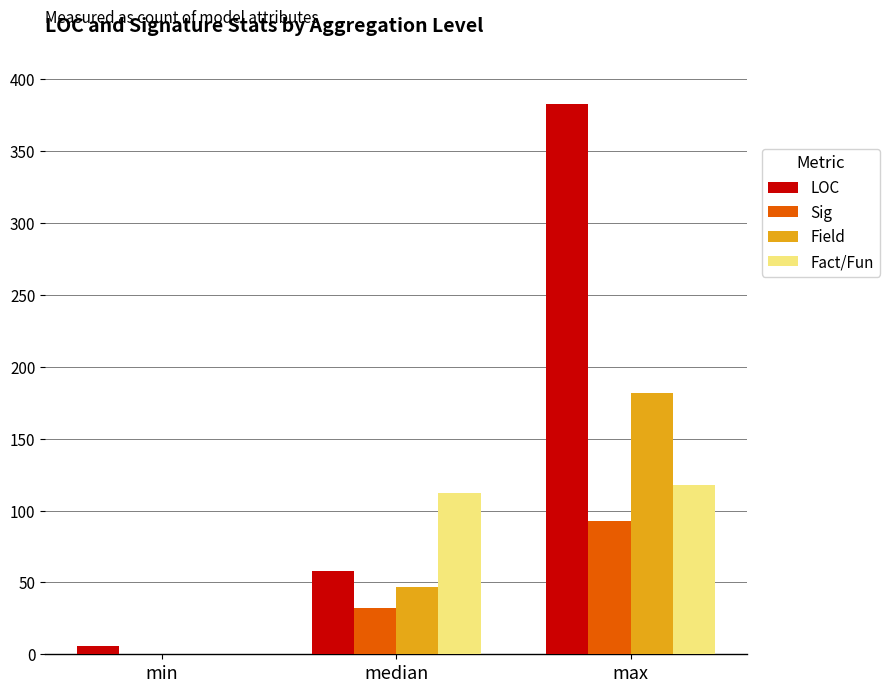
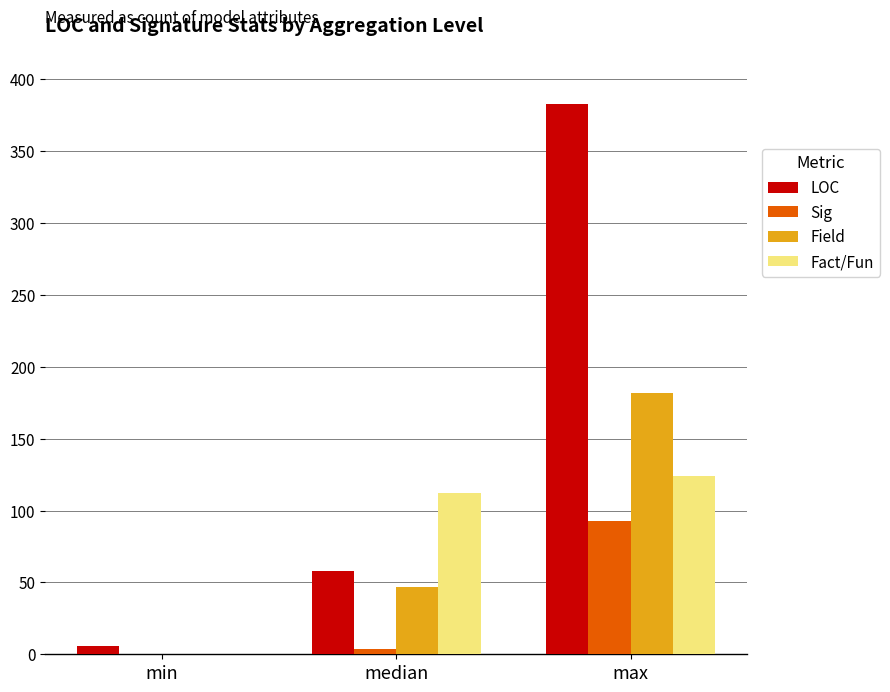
Sig, median: 32 -> 4
Fact/Fun, max: 118 -> 124
